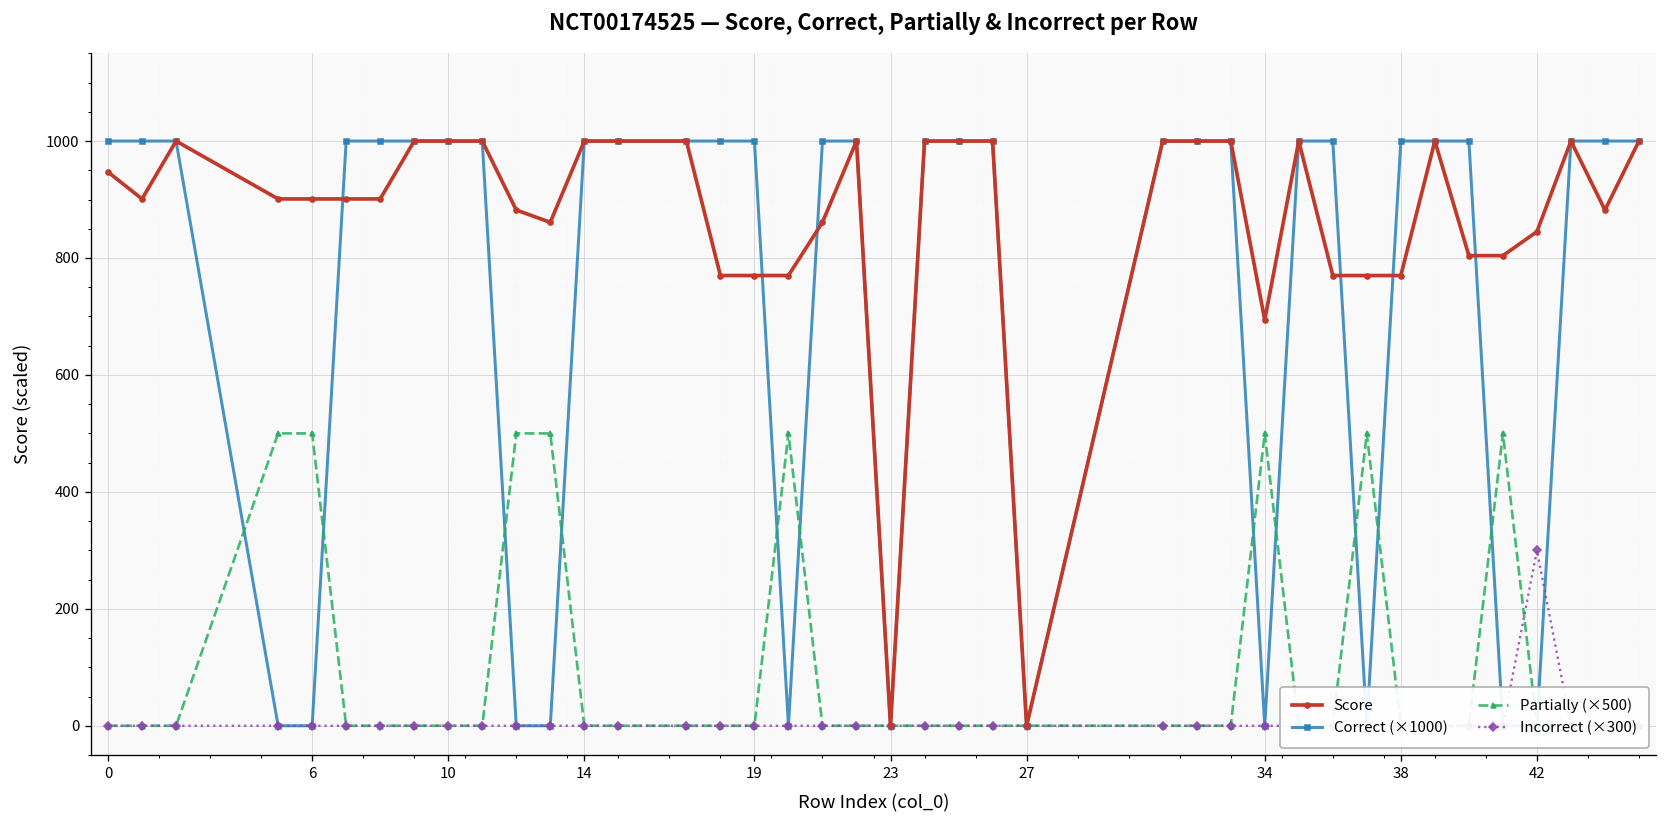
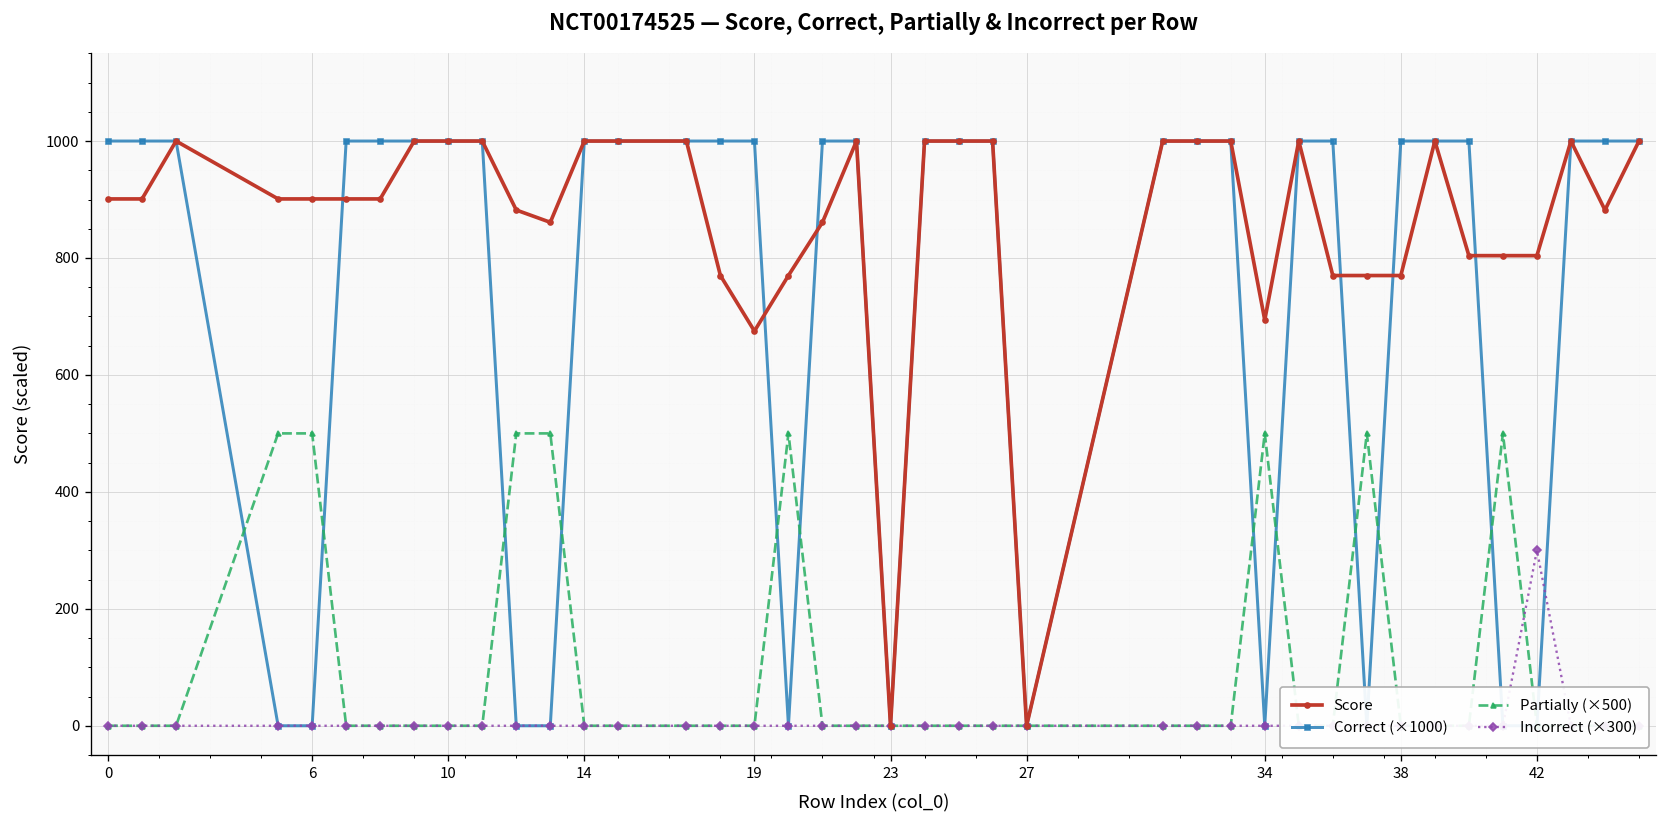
Score, 0: 950 -> 900
Score, 19: 770 -> 680
Score, 42: 850 -> 800
